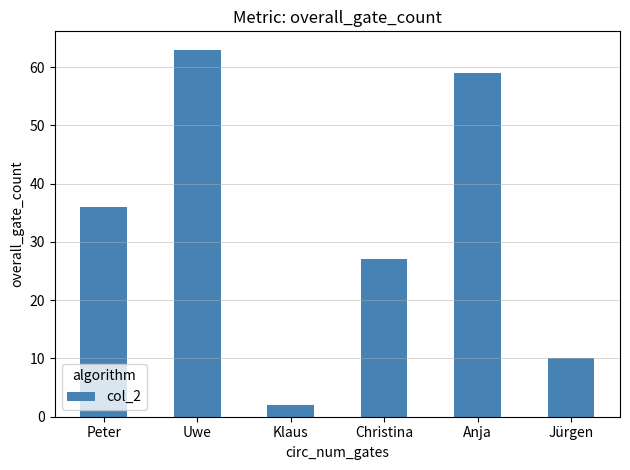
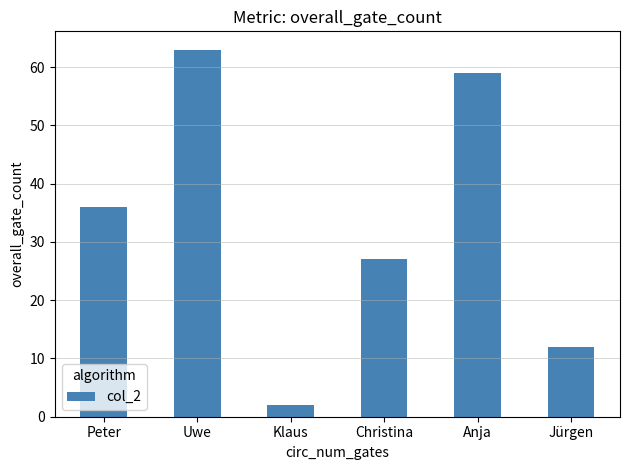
Jürgen: 10 -> 12
